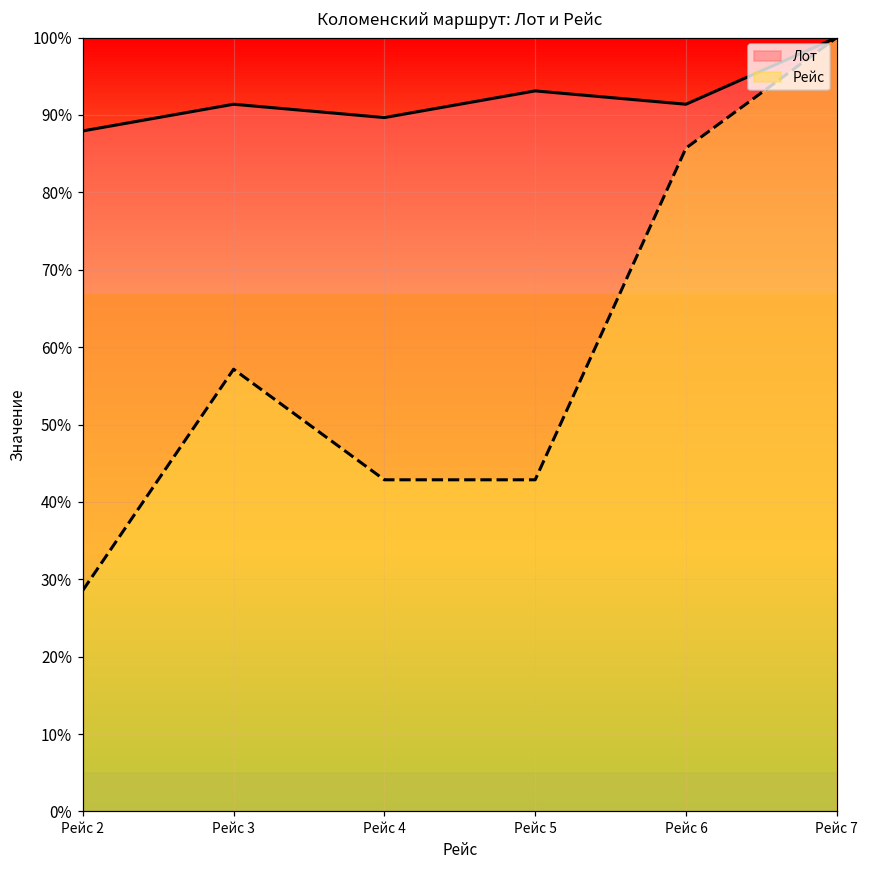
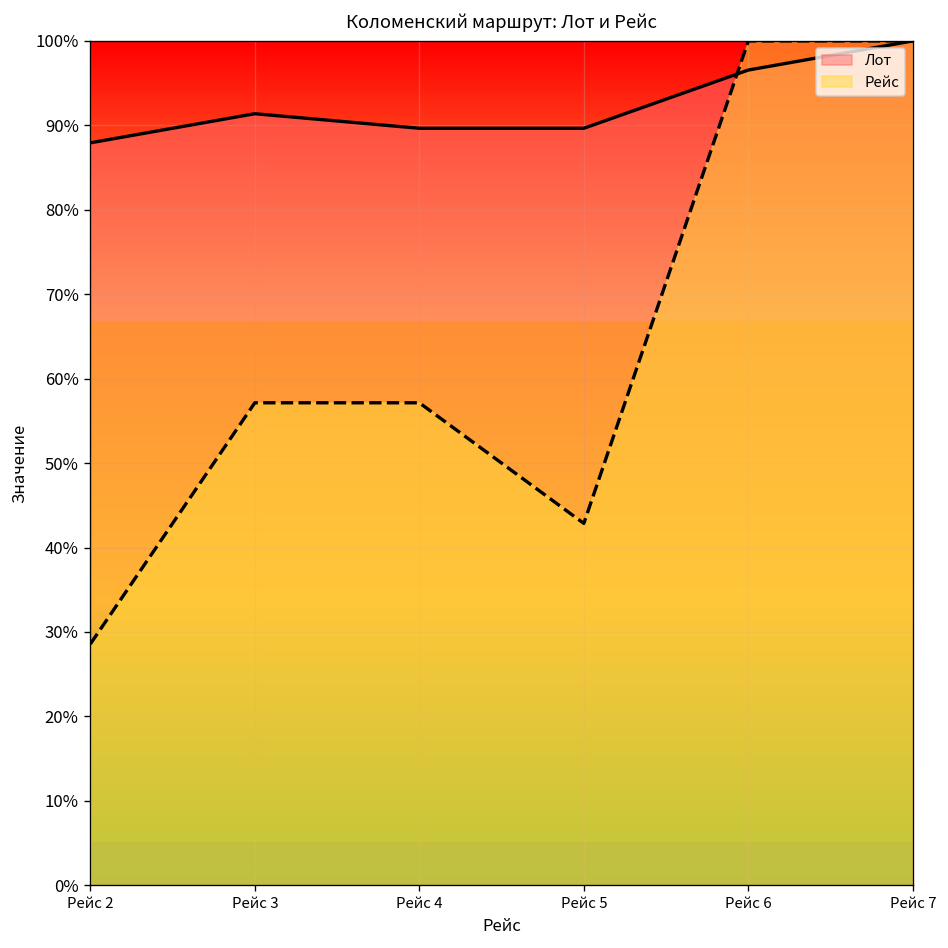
Рейс, Рейс 4: 43% -> 57%
Лот, Рейс 5: 93% -> 90%
Лот, Рейс 6: 91% -> 97%
Рейс, Рейс 6: 86% -> 100%
